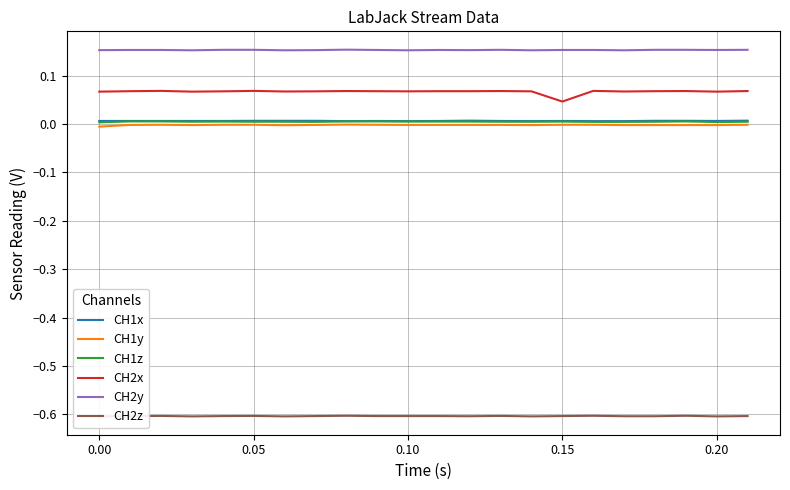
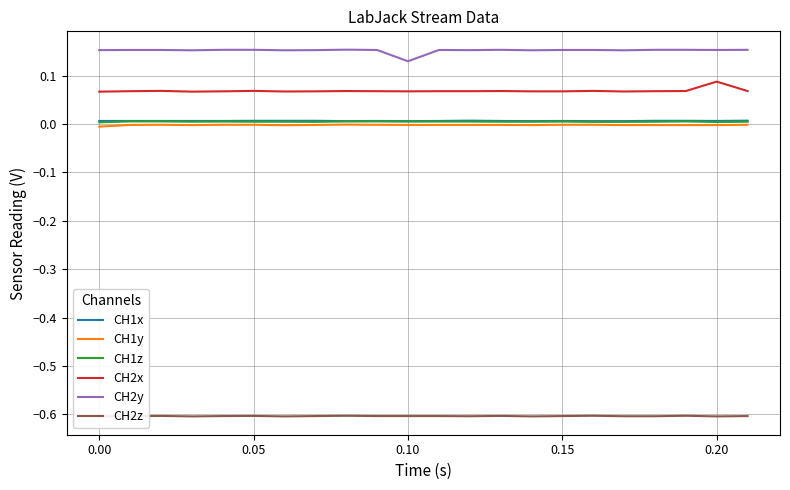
CH2y, 0.10: 0.15 -> 0.13
CH2x, 0.15: 0.05 -> 0.07
CH2x, 0.20: 0.07 -> 0.09
